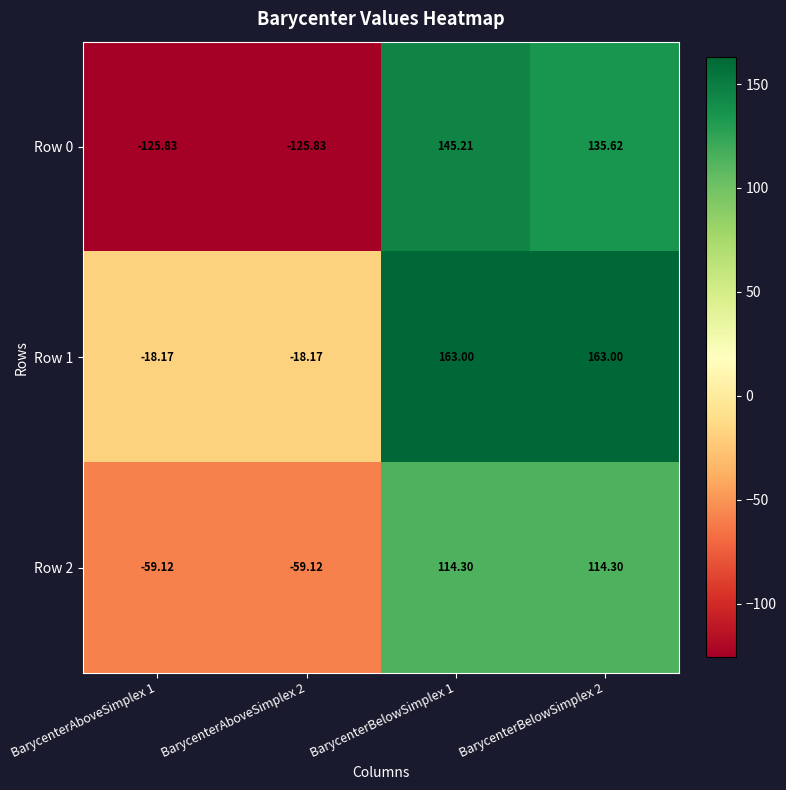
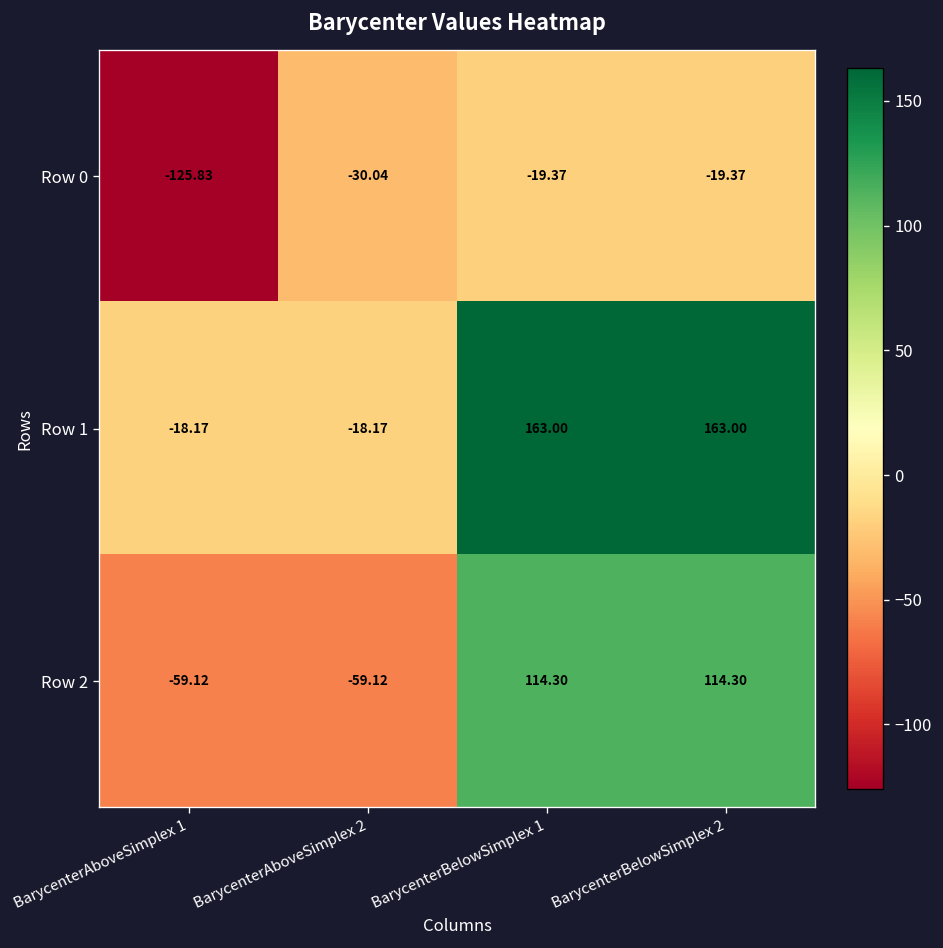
Row 0, BarycenterAboveSimplex 2: -125.83 -> -30.04
Row 0, BarycenterBelowSimplex 1: 145.21 -> -19.37
Row 0, BarycenterBelowSimplex 2: 135.62 -> -19.37
